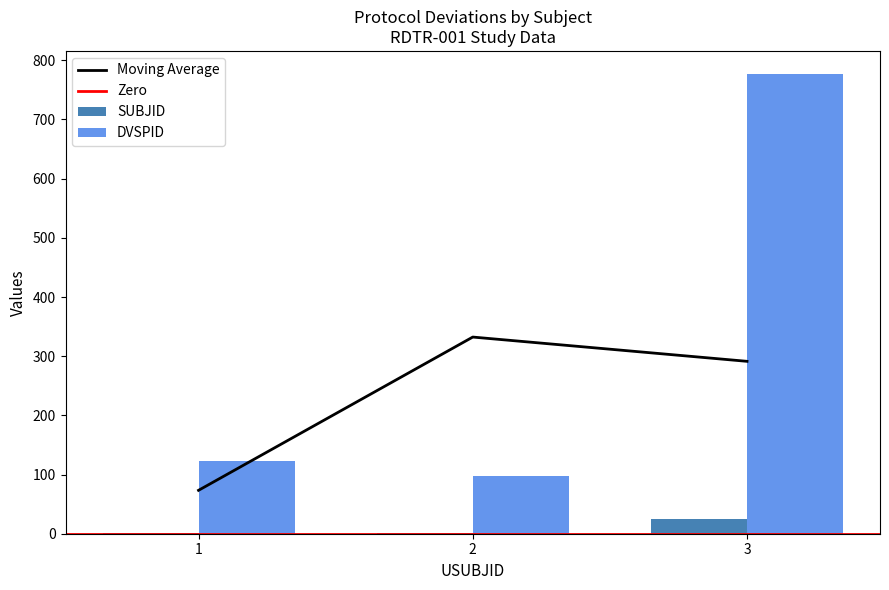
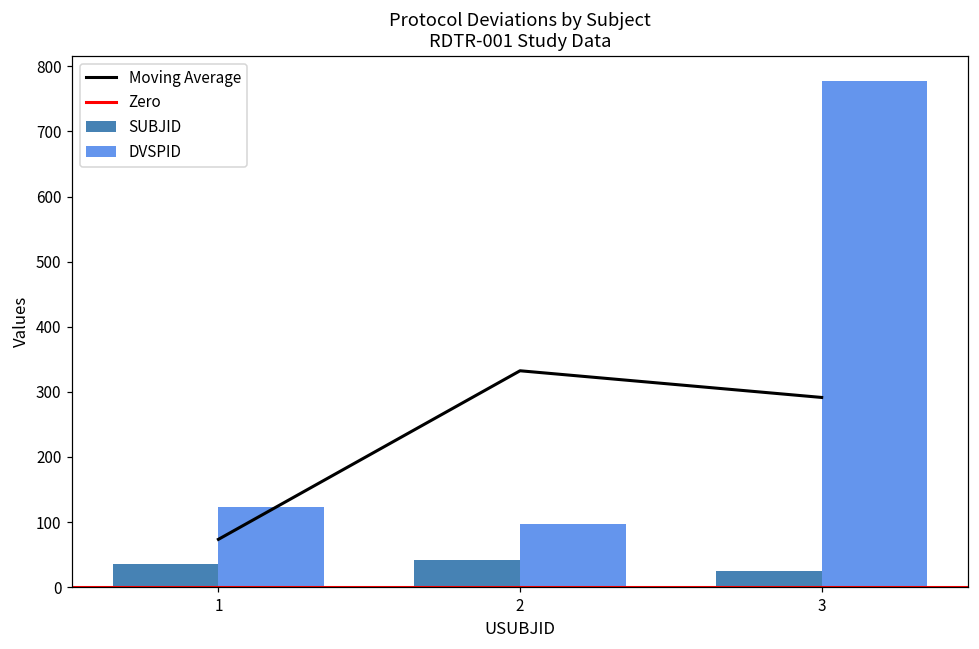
SUBJID, 1: 0 -> 40
SUBJID, 2: 0 -> 40
